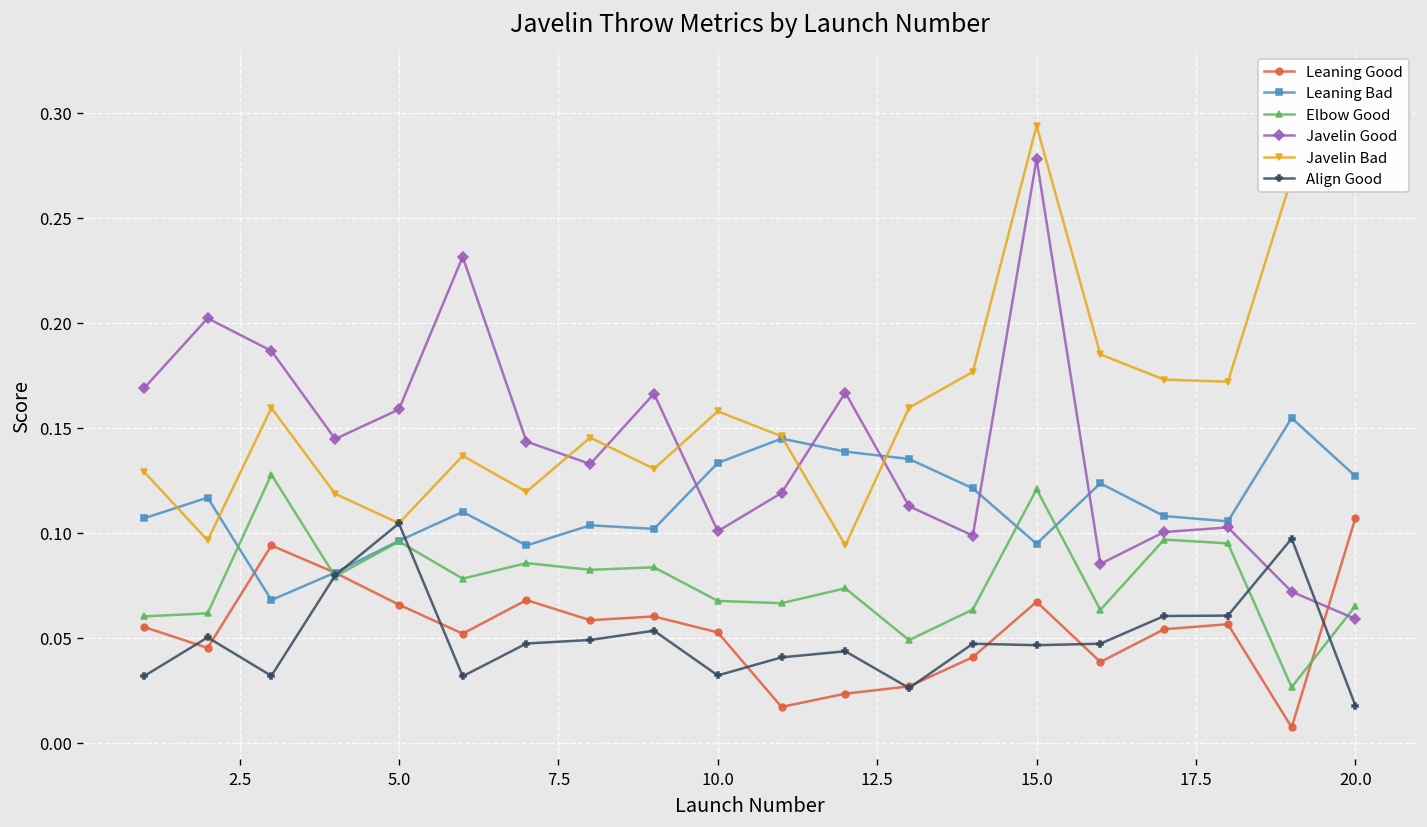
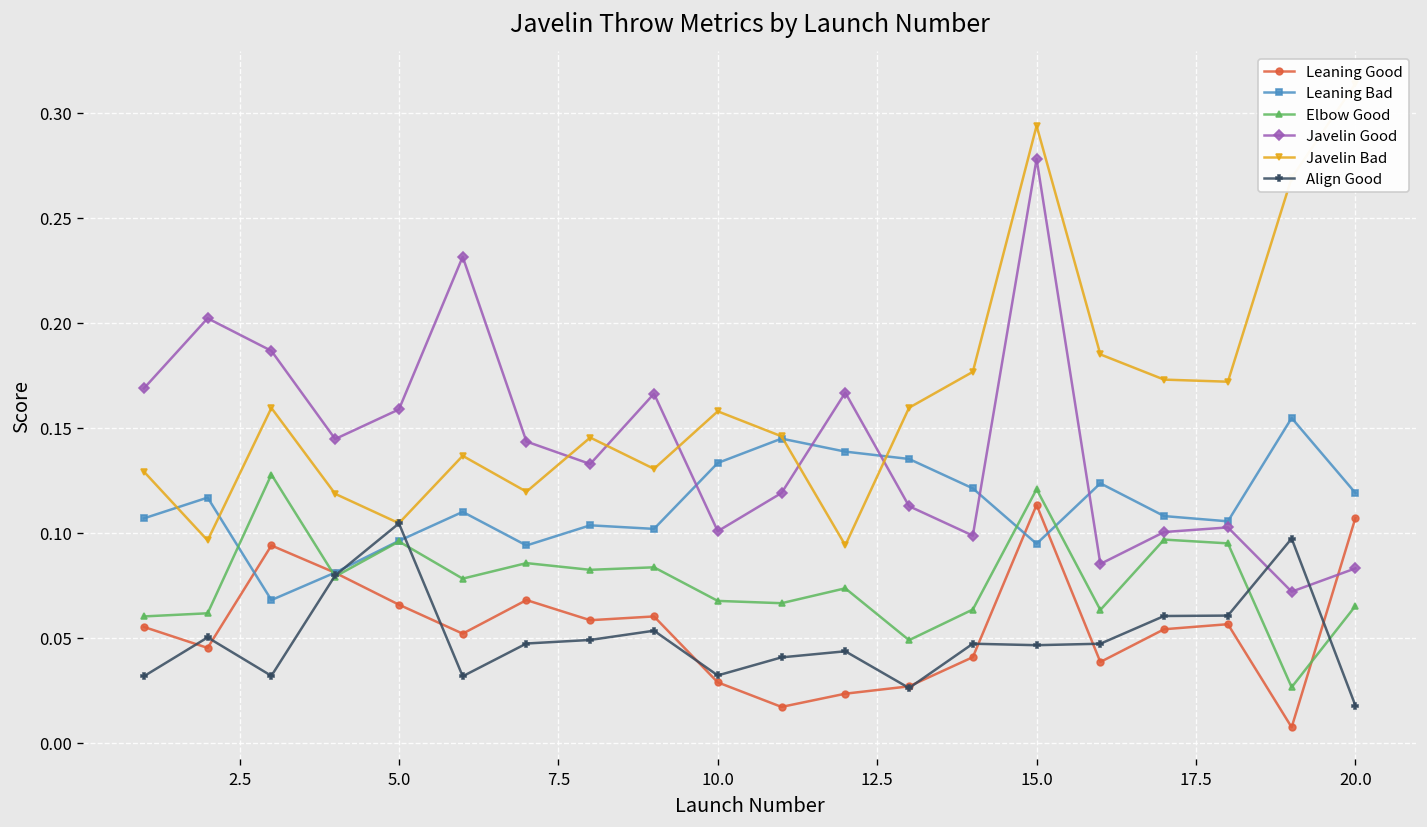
Leaning Good, 10.0: 0.053 -> 0.029
Leaning Good, 15.0: 0.067 -> 0.113
Leaning Bad, 20.0: 0.127 -> 0.119
Javelin Good, 20.0: 0.059 -> 0.083
